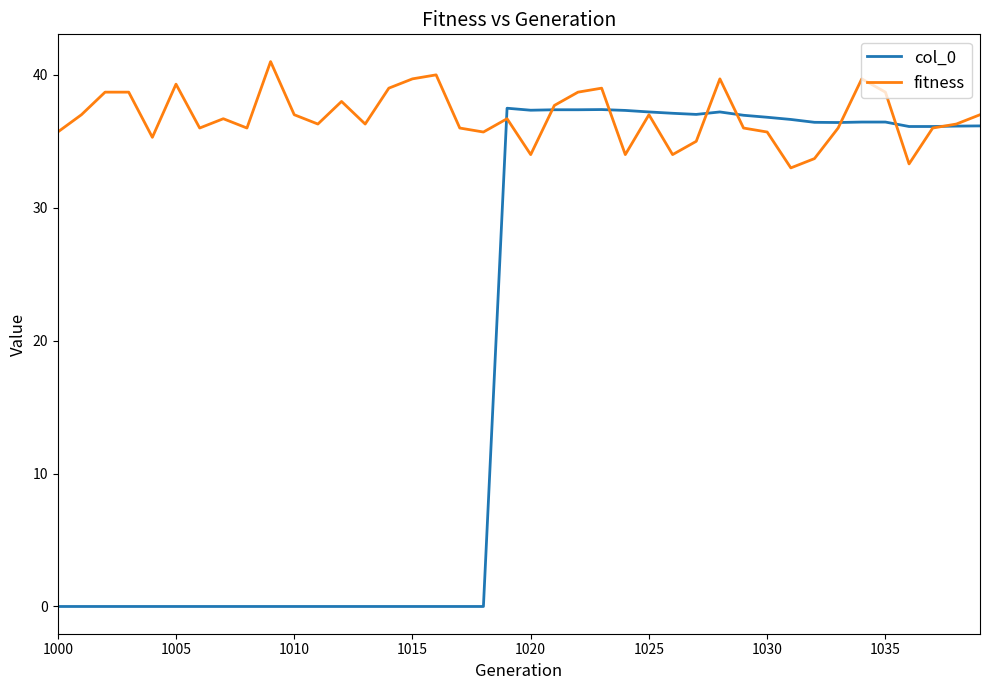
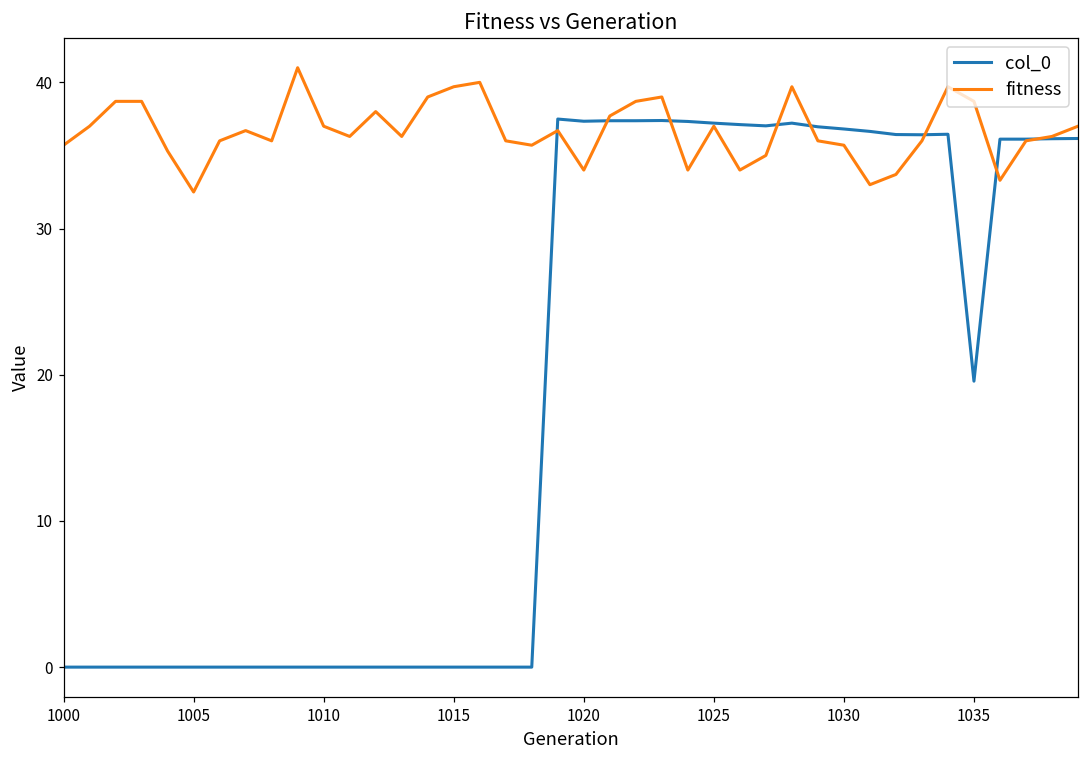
fitness, 1005: 39.3 -> 32.5
col_0, 1035: 36.5 -> 19.6
